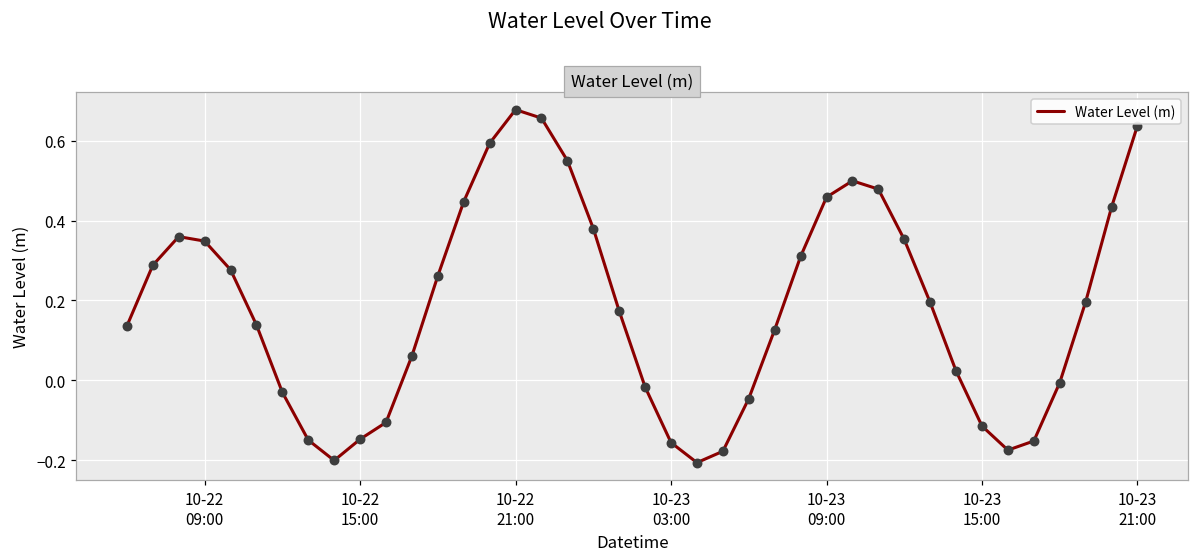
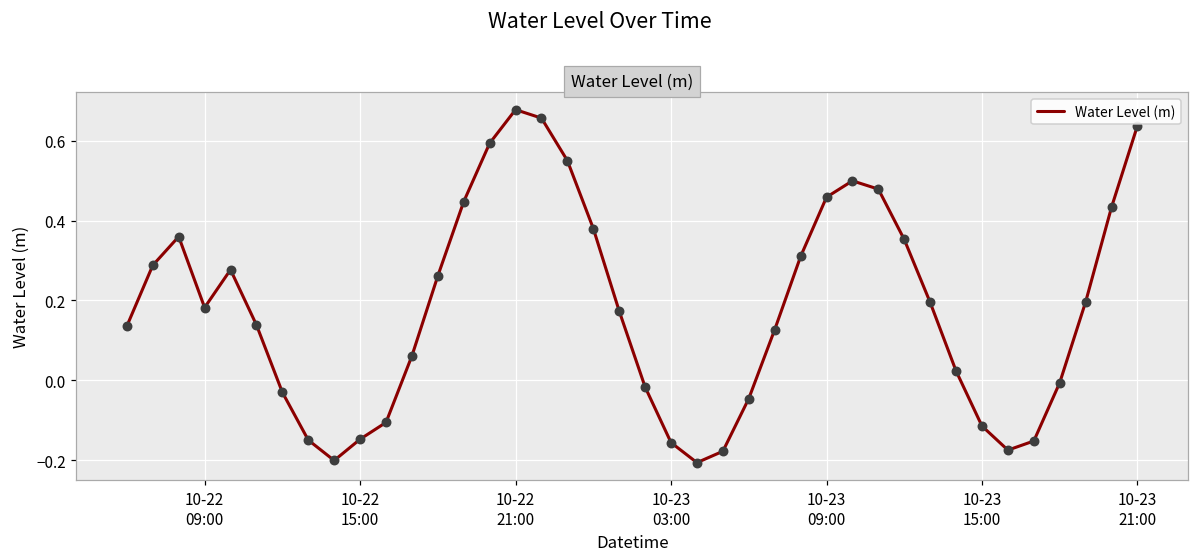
10-22 09:00: 0.35 -> 0.18
